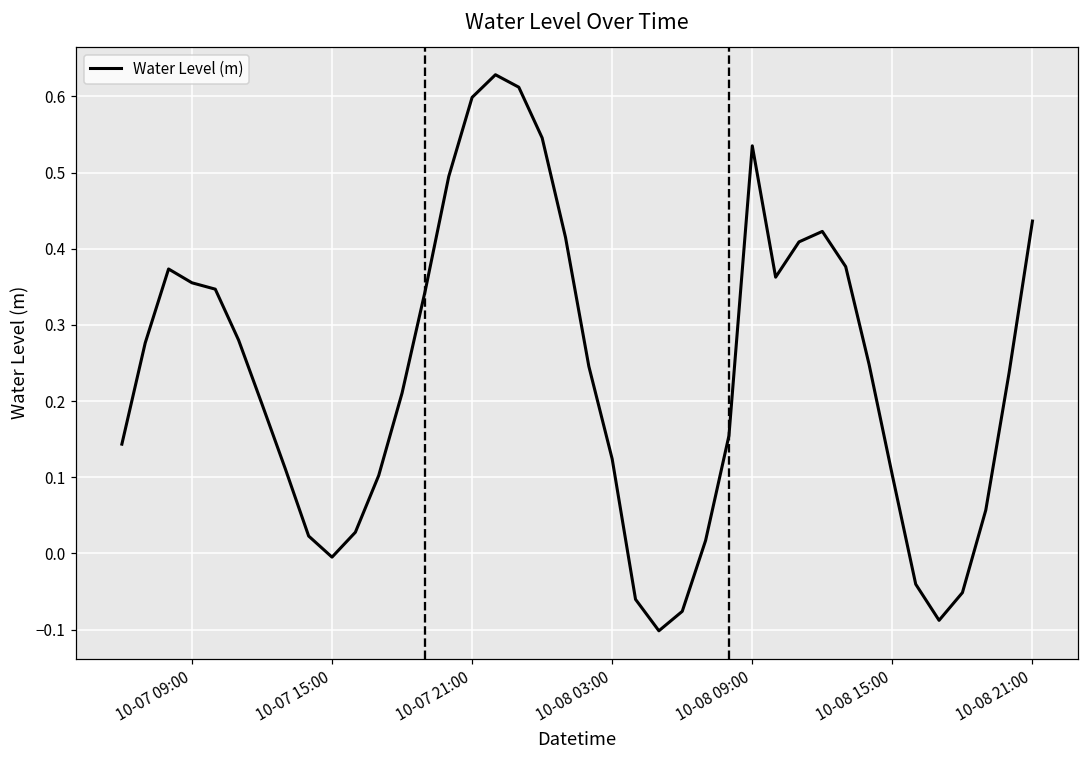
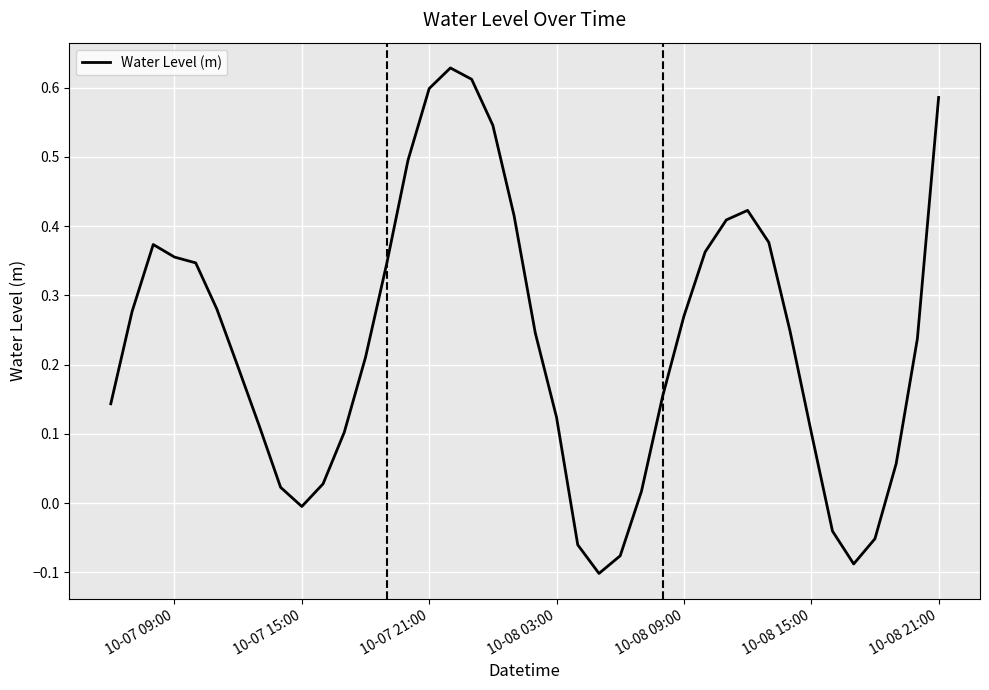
10-08 09:00: 0.54 -> 0.27
10-08 21:00: 0.44 -> 0.59
